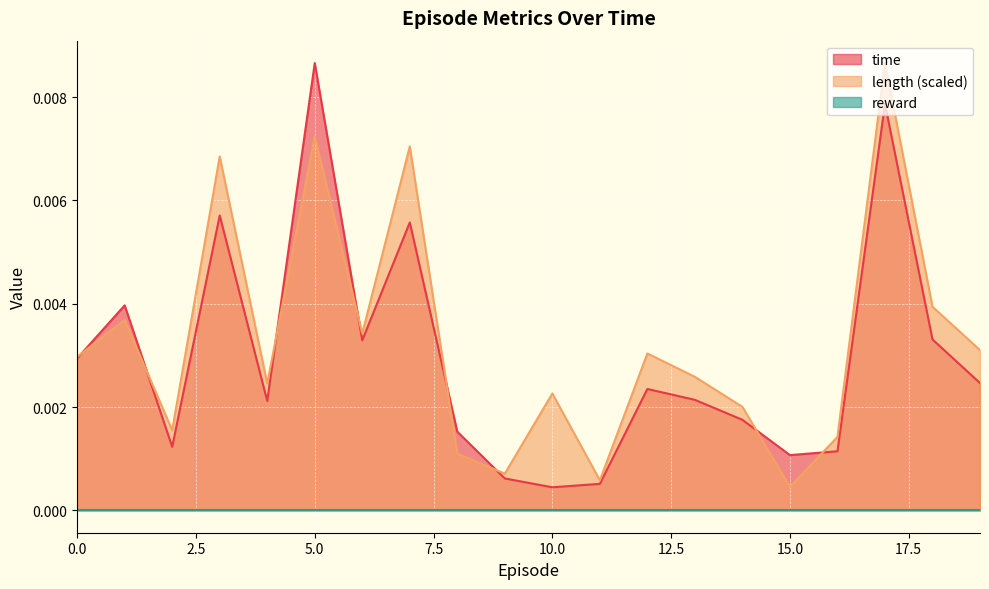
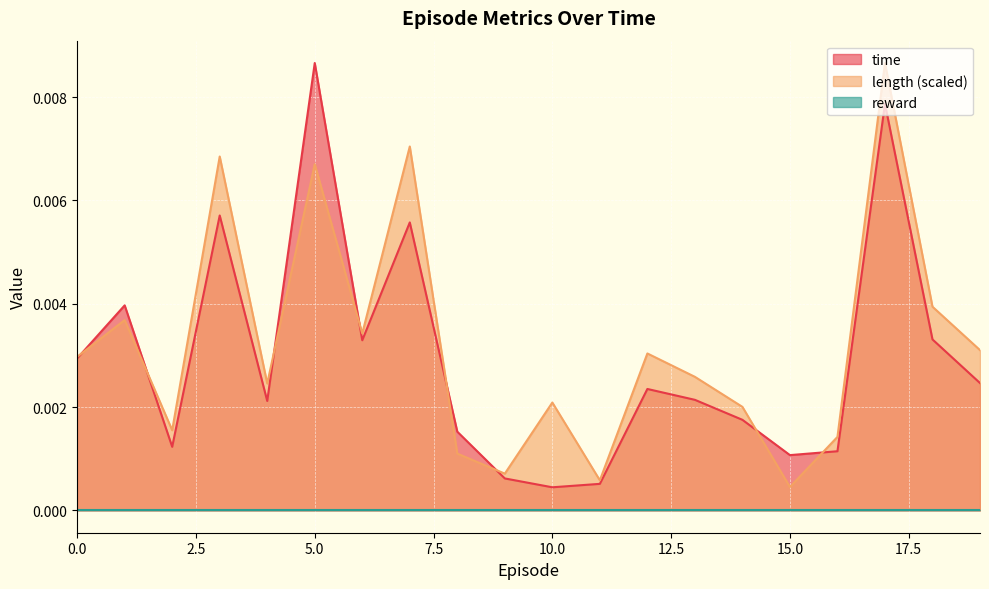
length (scaled), 5.0: 0.0072 -> 0.0067
length (scaled), 10.0: 0.0023 -> 0.0021
